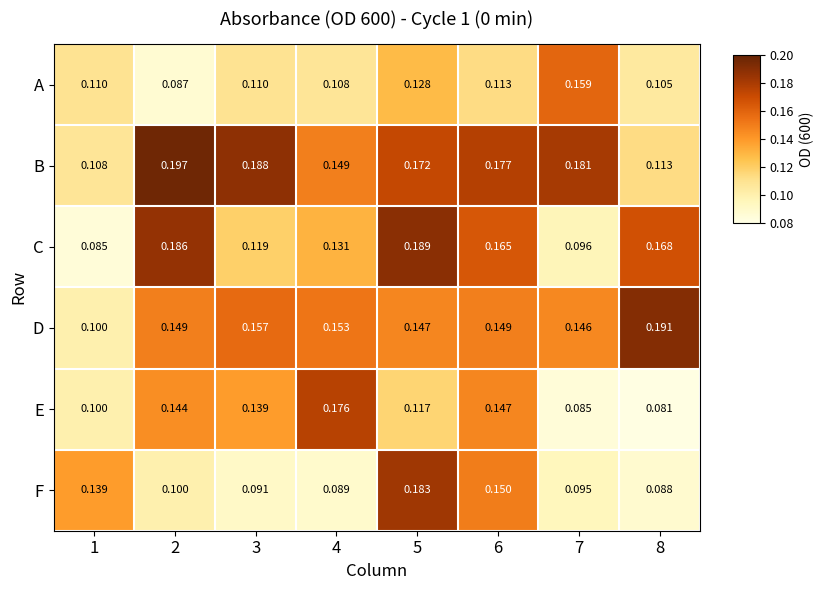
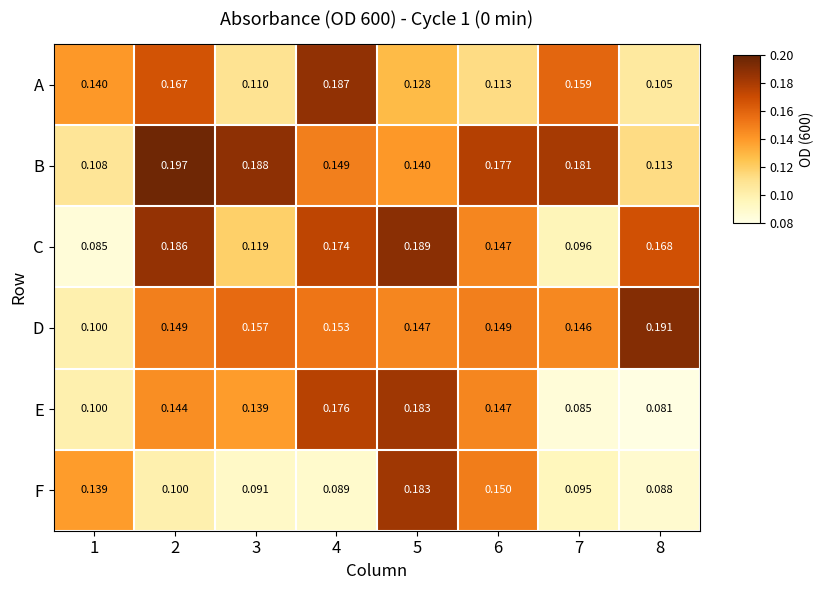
A, 1: 0.110 -> 0.140
A, 2: 0.087 -> 0.167
A, 4: 0.108 -> 0.187
B, 5: 0.172 -> 0.140
C, 4: 0.131 -> 0.174
C, 6: 0.165 -> 0.147
E, 5: 0.117 -> 0.183
